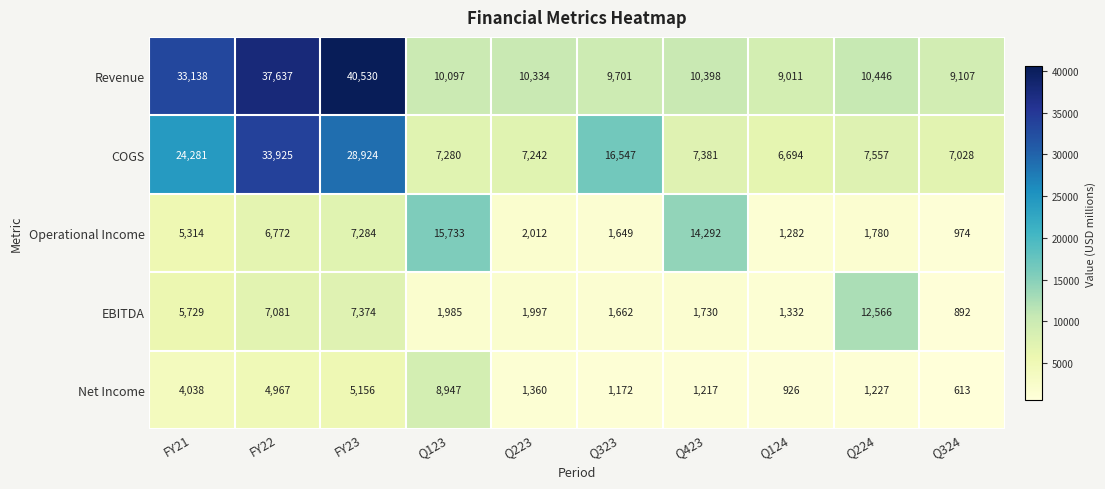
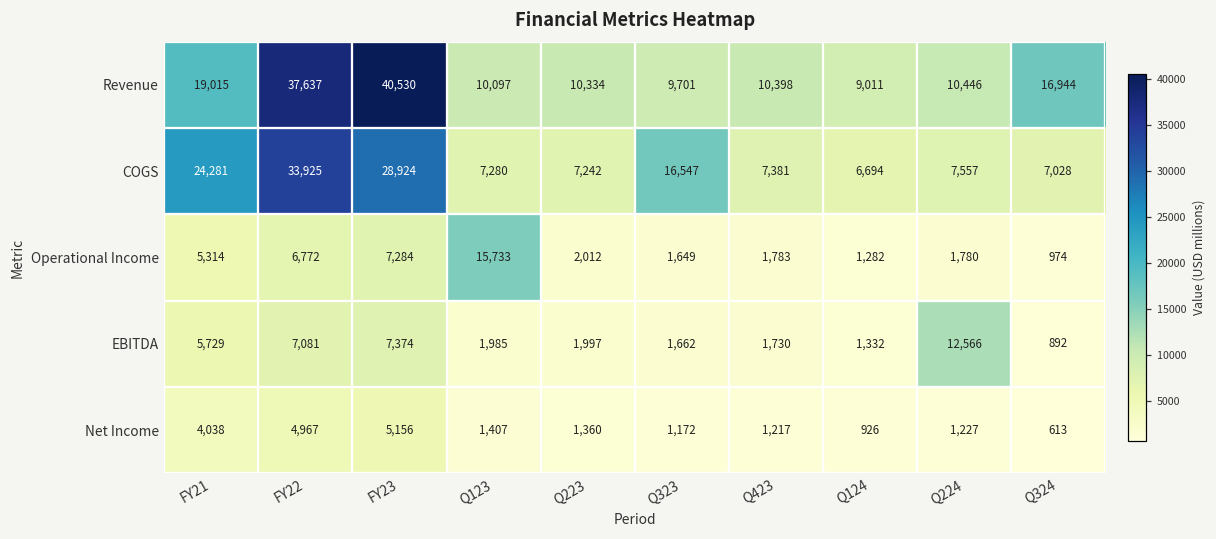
Revenue, FY21: 33,138 -> 19,015
Revenue, Q324: 9,107 -> 16,944
Operational Income, Q423: 14,292 -> 1,783
Net Income, Q123: 8,947 -> 1,407
